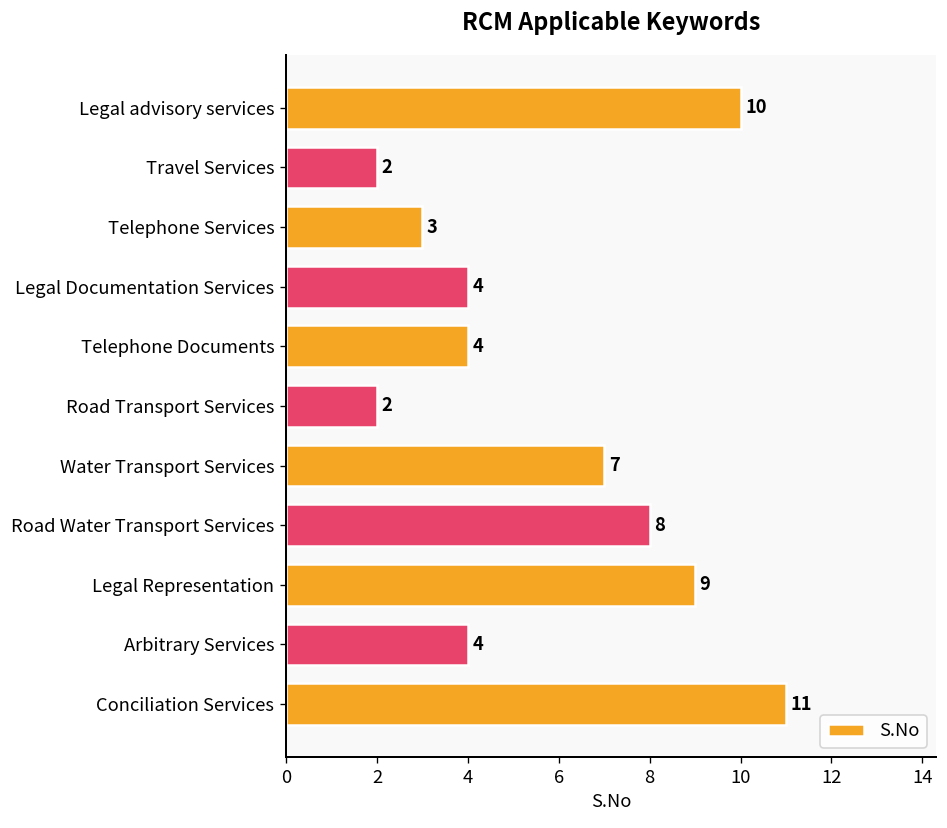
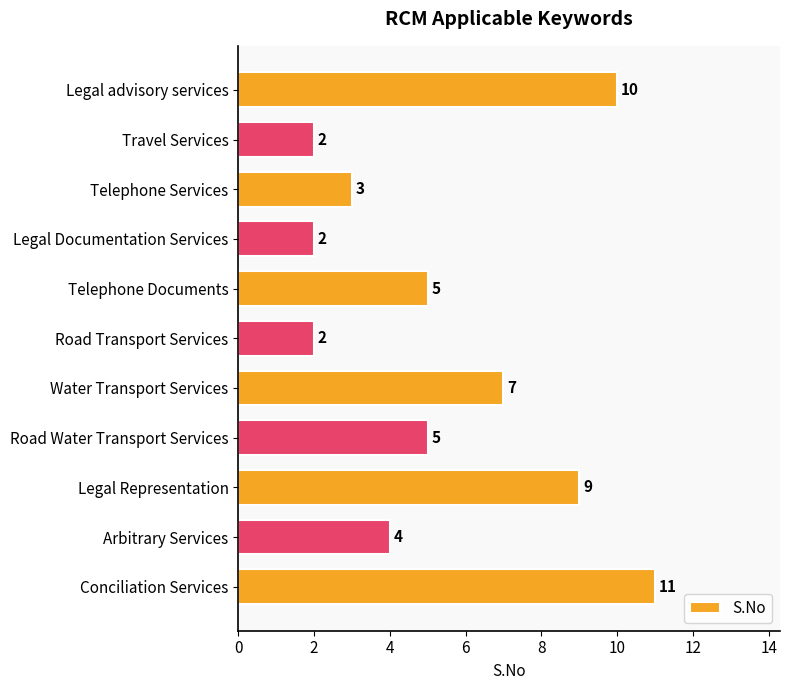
Legal Documentation Services: 4 -> 2
Telephone Documents: 4 -> 5
Road Water Transport Services: 8 -> 5
